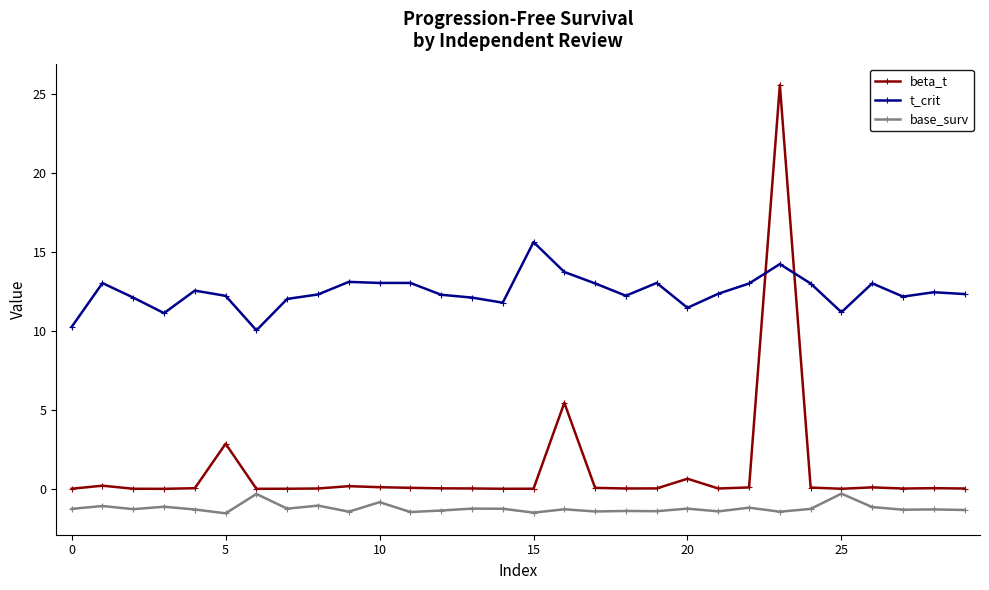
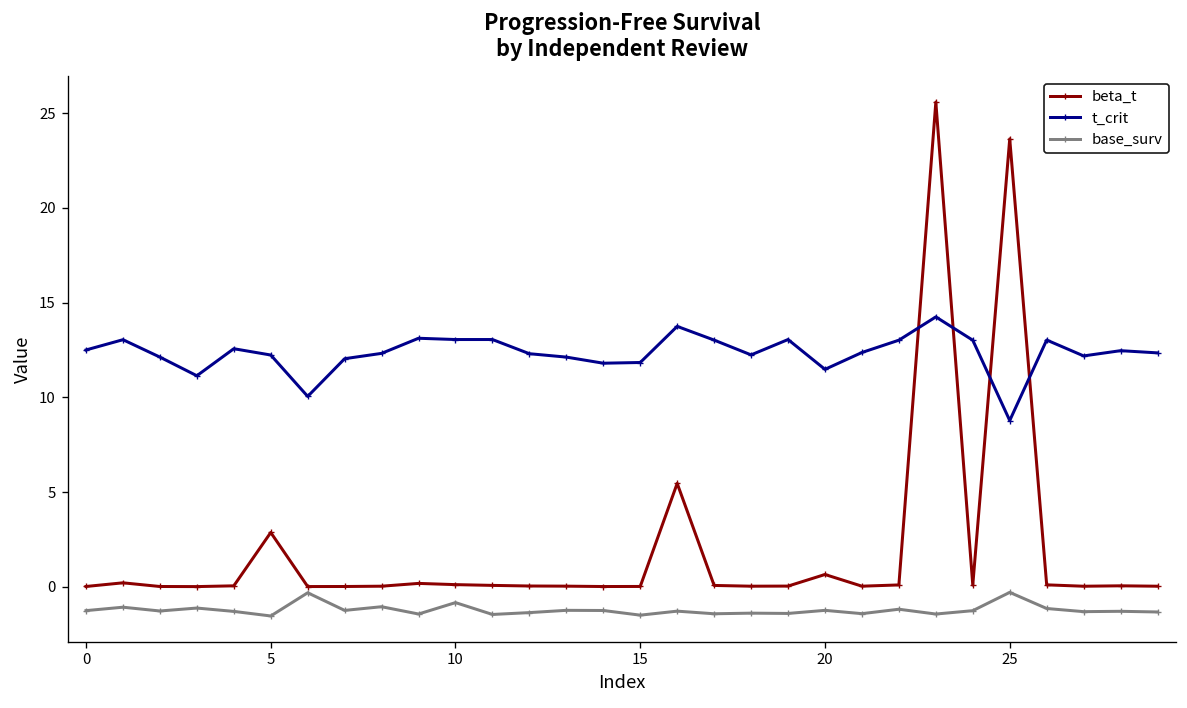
t_crit, 0: 10.3 -> 12.5
t_crit, 15: 15.6 -> 11.8
beta_t, 25: 0.0 -> 23.6
t_crit, 25: 11.2 -> 8.8
